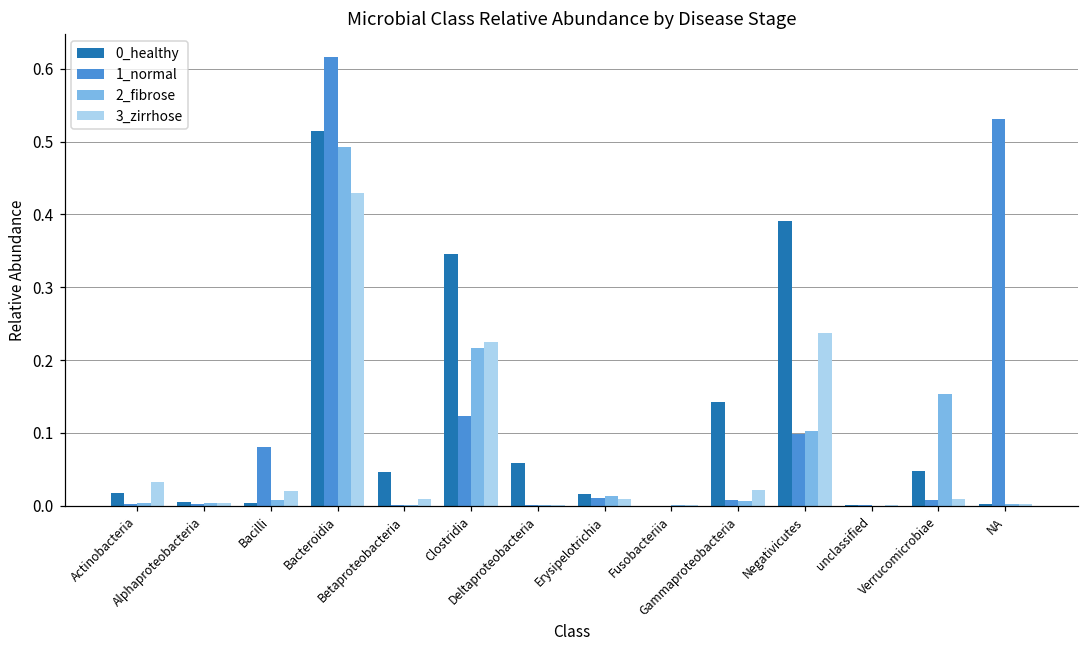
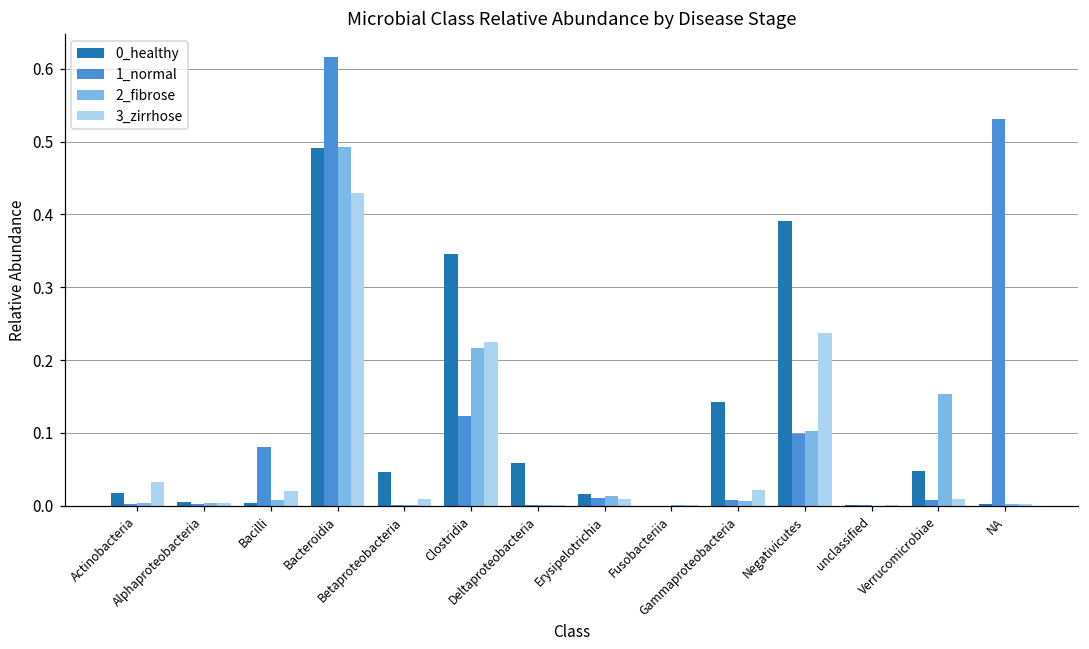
0_healthy, Bacteroidia: 0.51 -> 0.49
